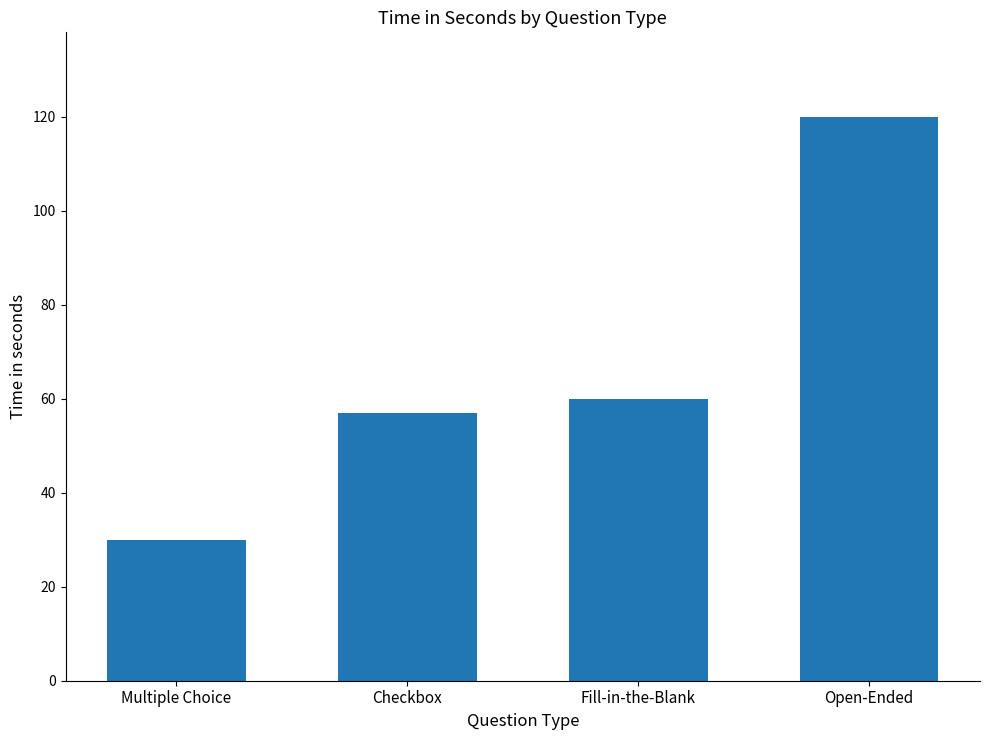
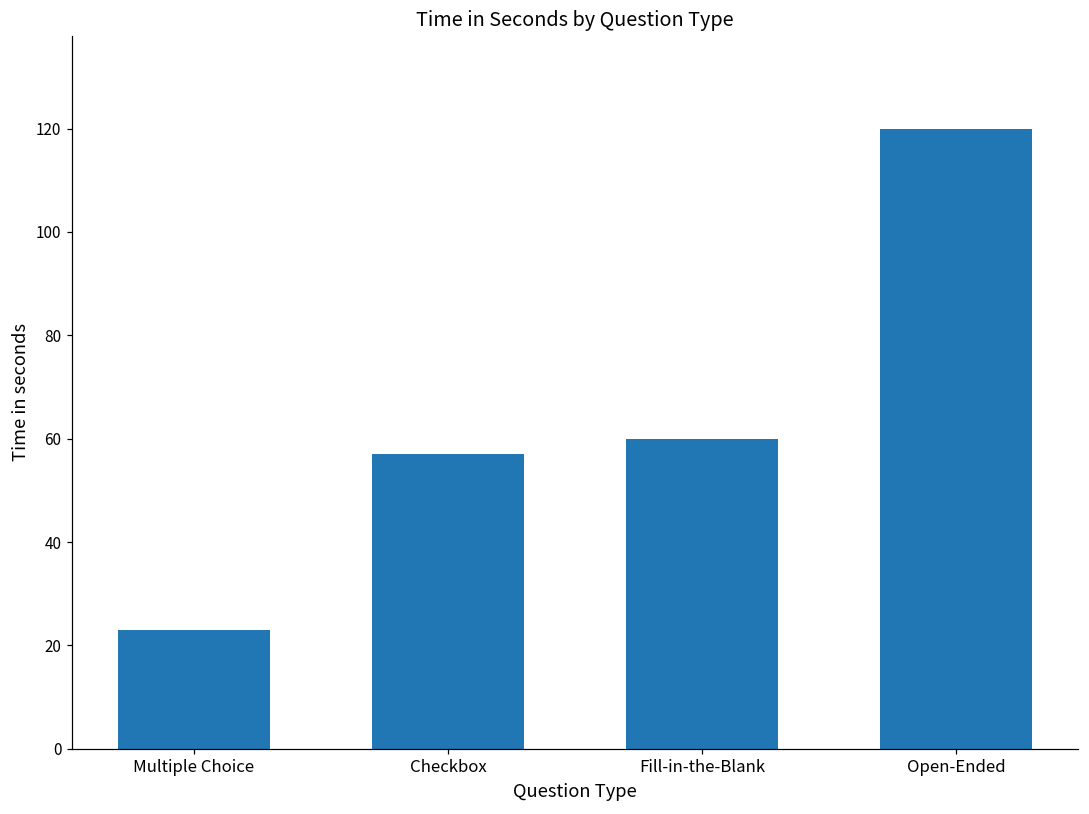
Multiple Choice: 30 -> 23
